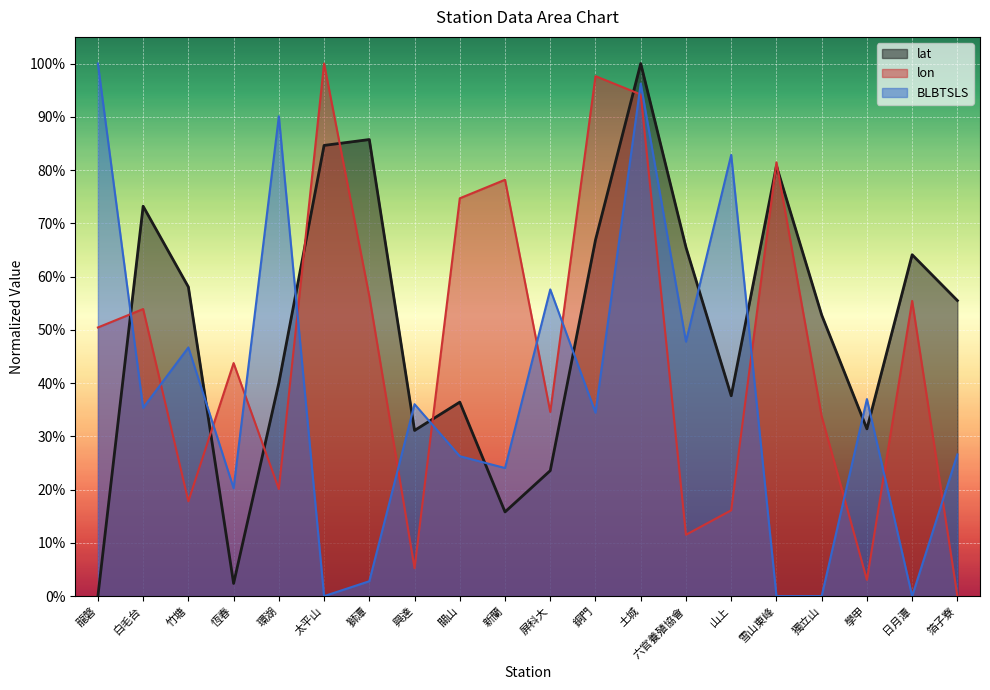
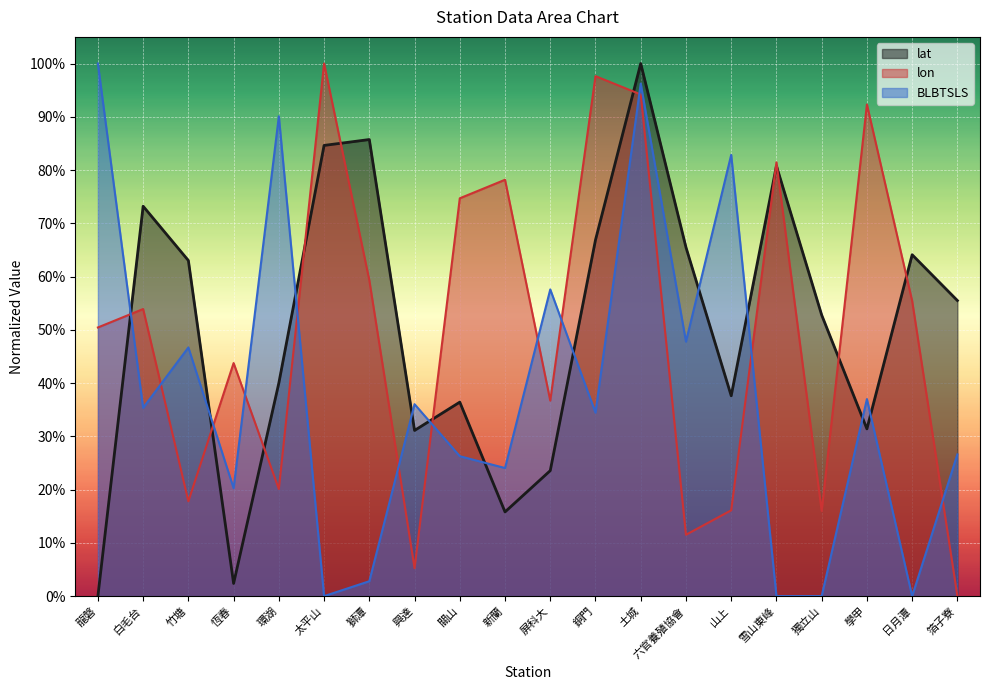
lat, 竹塘: 58% -> 63%
lon, 獅潭: 56% -> 59%
lon, 屏科大: 35% -> 37%
lon, 獨立山: 34% -> 16%
lon, 學甲: 3% -> 92%
